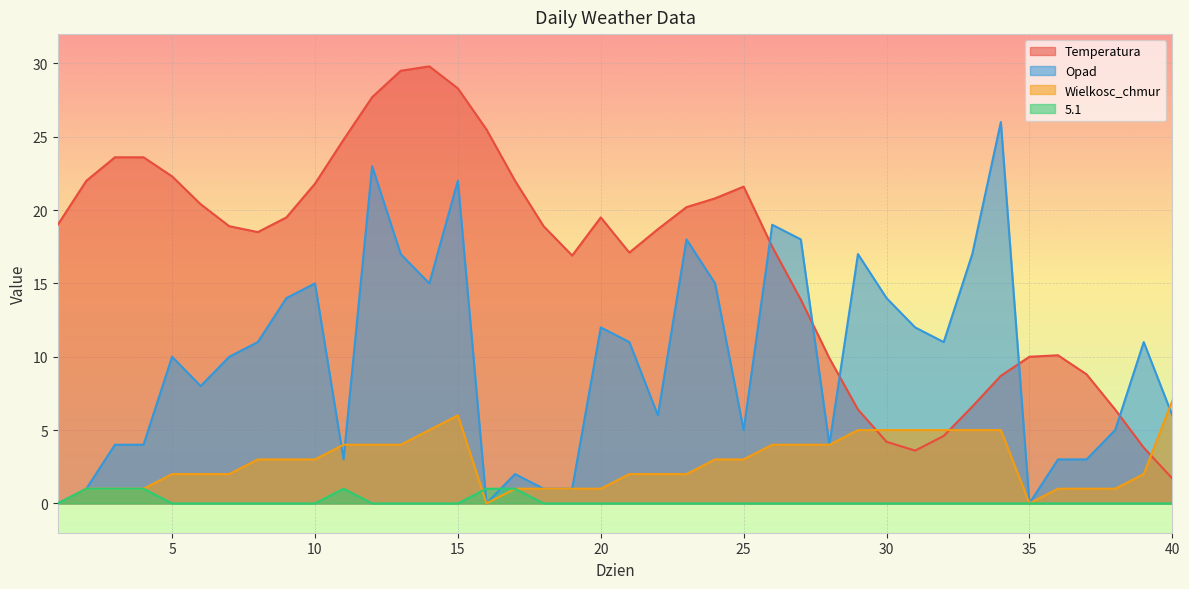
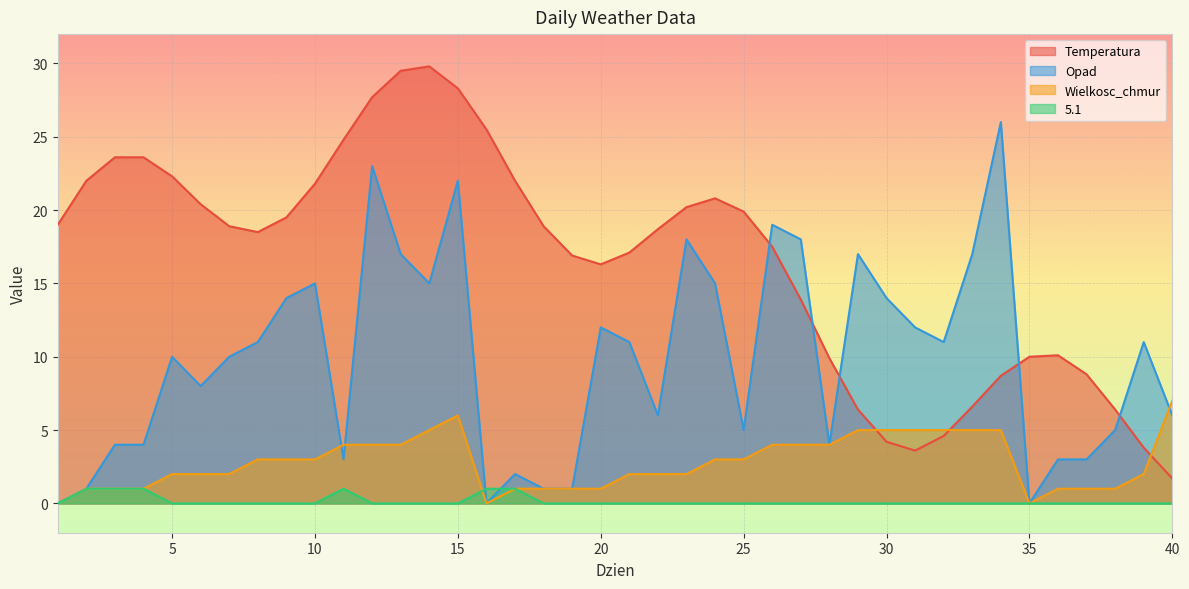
Temperatura, 20: 19.5 -> 16.3
Temperatura, 25: 21.6 -> 19.9
